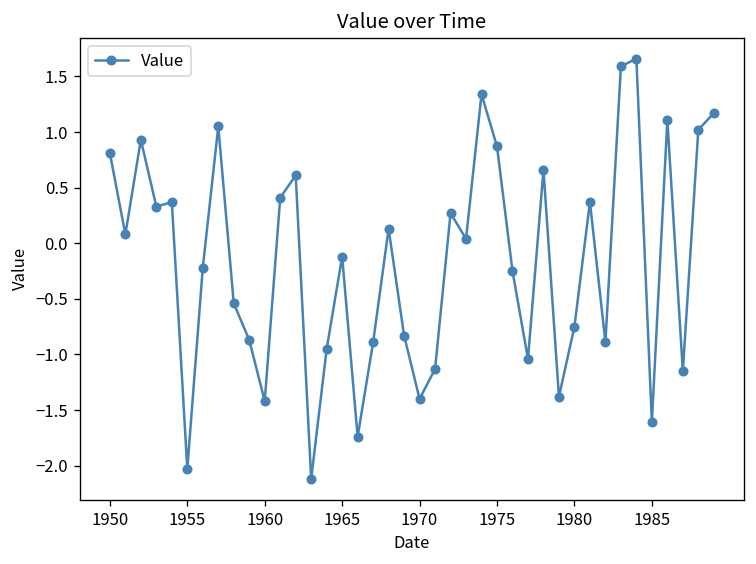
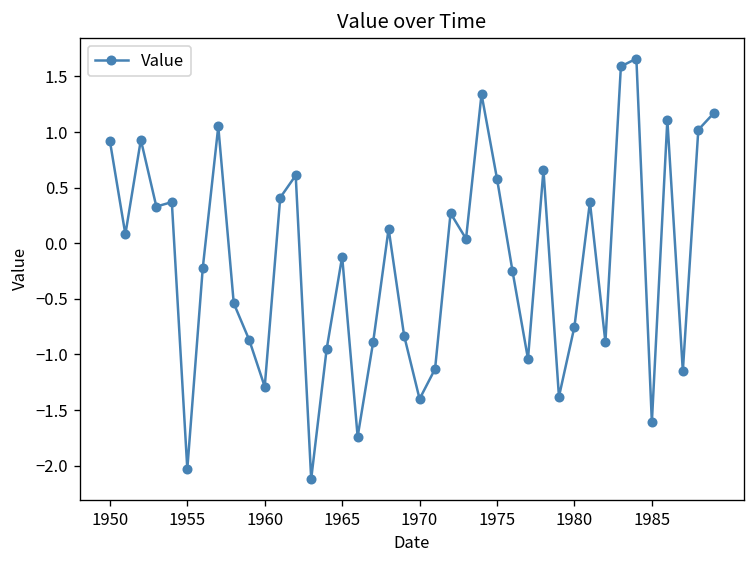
1950: 0.8 -> 0.9
1960: -1.4 -> -1.3
1975: 0.9 -> 0.6
